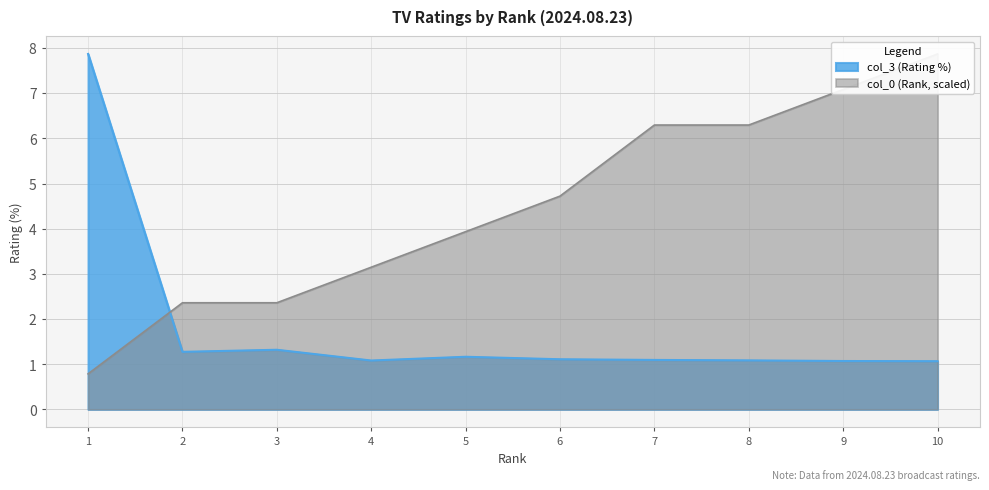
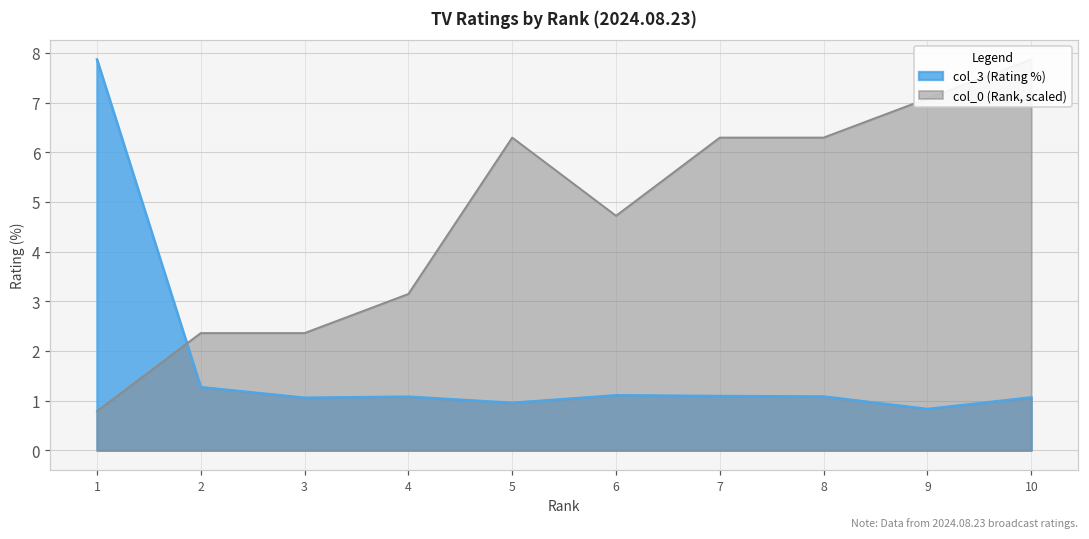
col_3 (Rating %), 3: 1.3 -> 1.1
col_3 (Rating %), 5: 1.2 -> 1.0
col_0 (Rank, scaled), 5: 3.9 -> 6.3
col_3 (Rating %), 9: 1.1 -> 0.8
